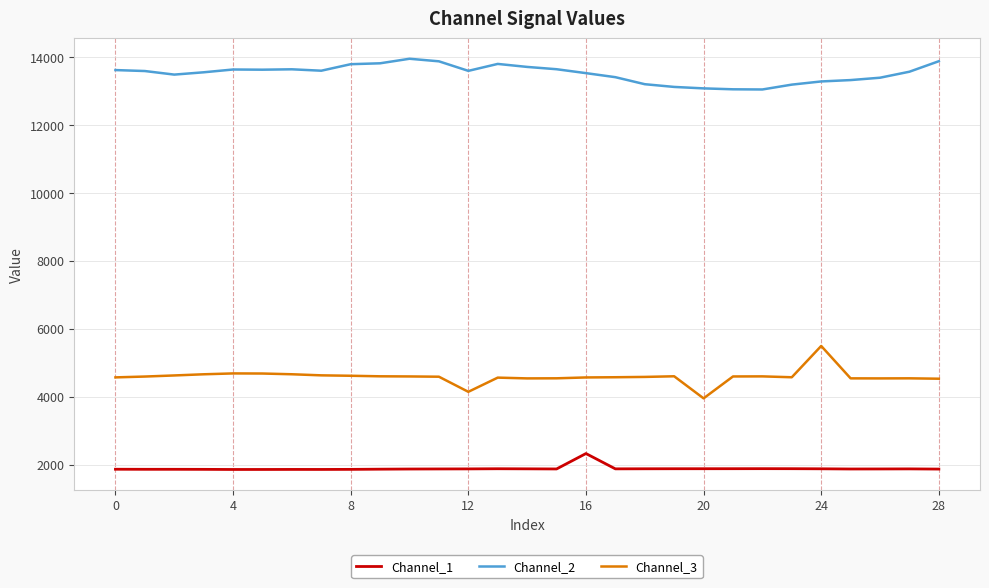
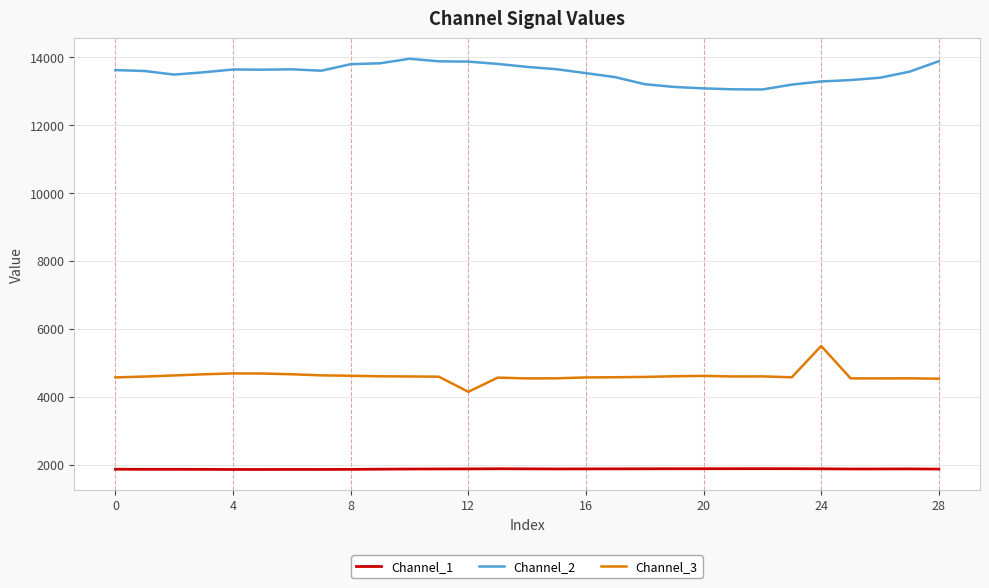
Channel_2, 12: 13600 -> 13900
Channel_1, 16: 2300 -> 1900
Channel_3, 20: 3900 -> 4600
